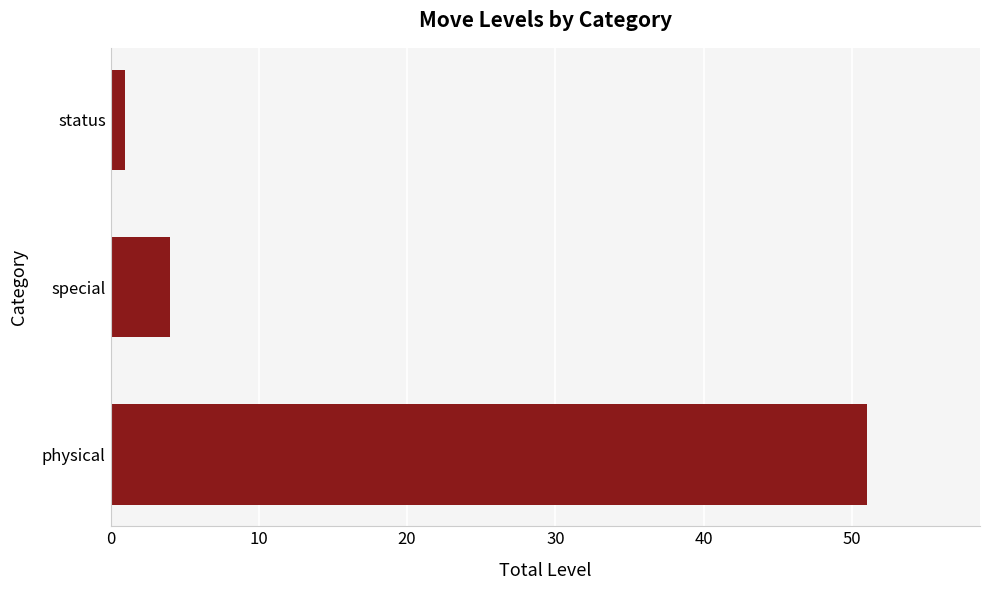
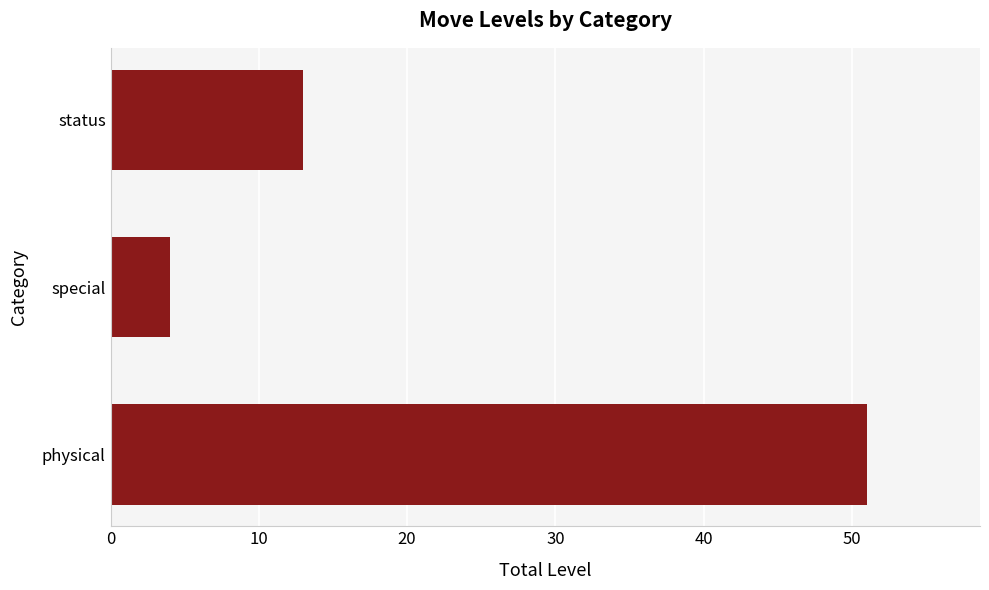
status: 1 -> 13
